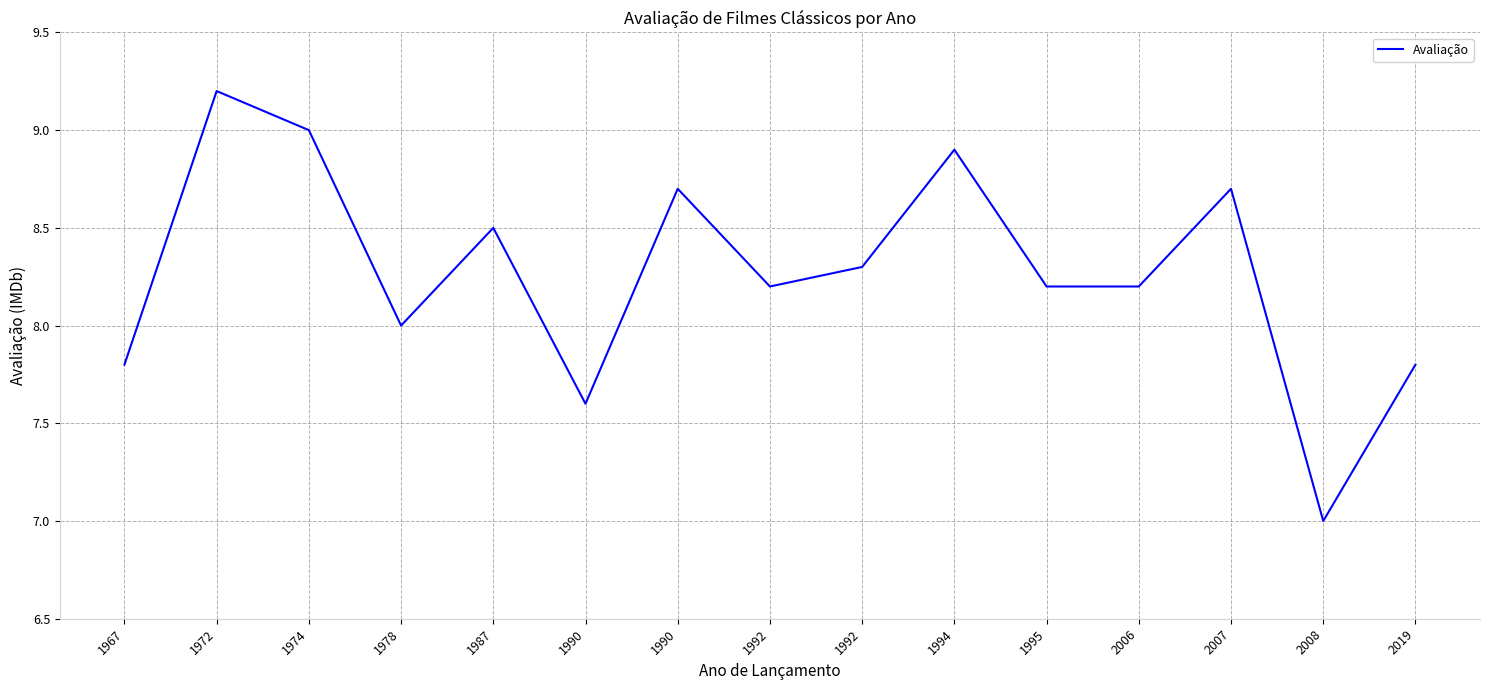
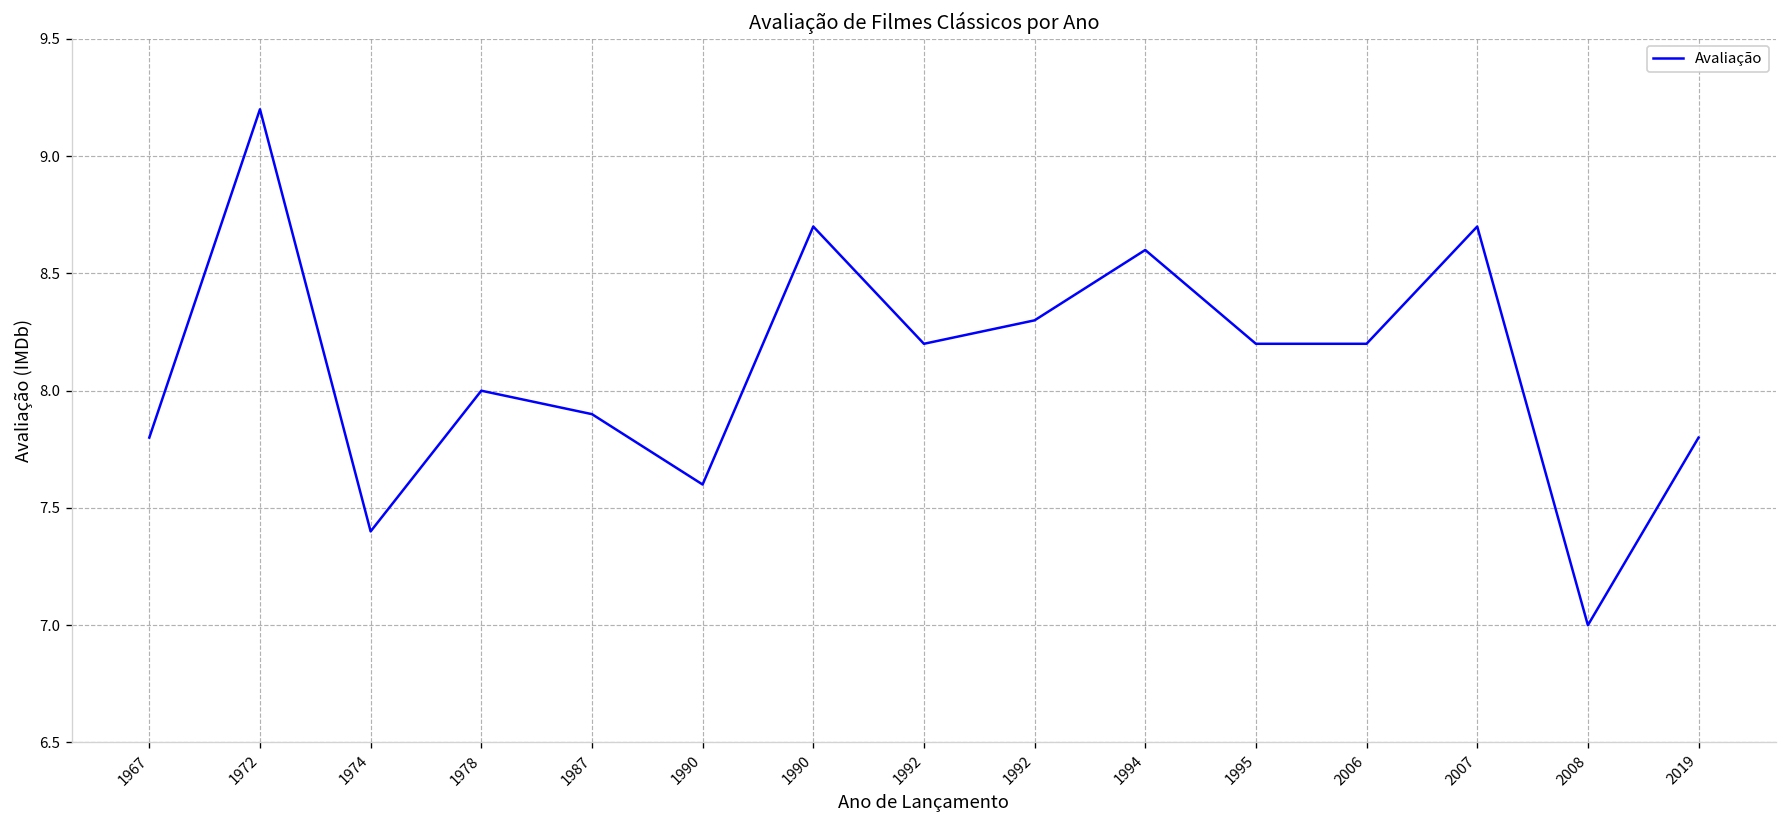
1974: 9.0 -> 7.4
1987: 8.5 -> 7.9
1994: 8.9 -> 8.6
